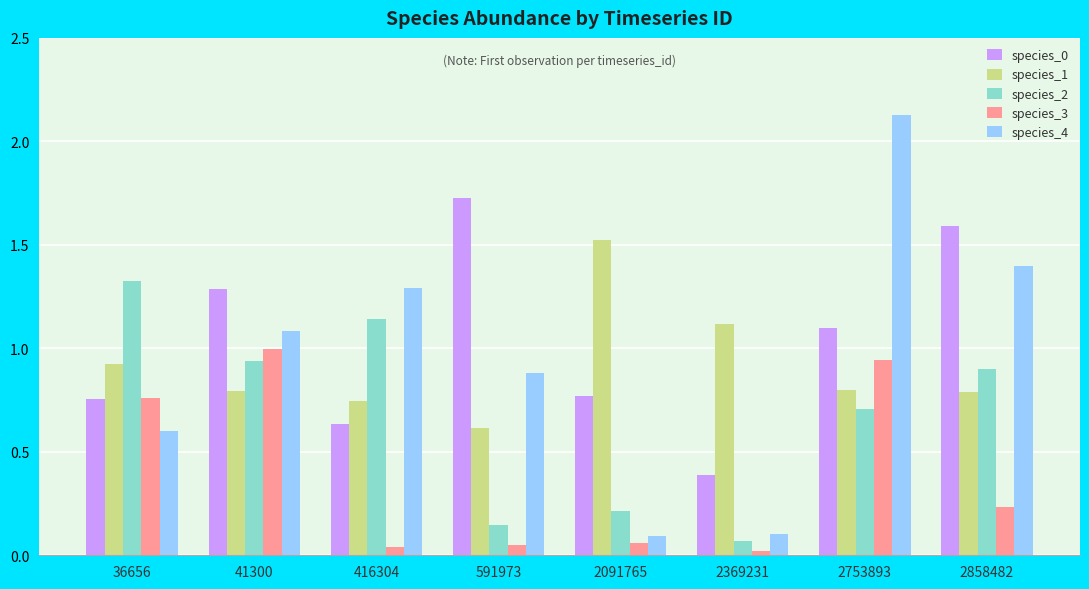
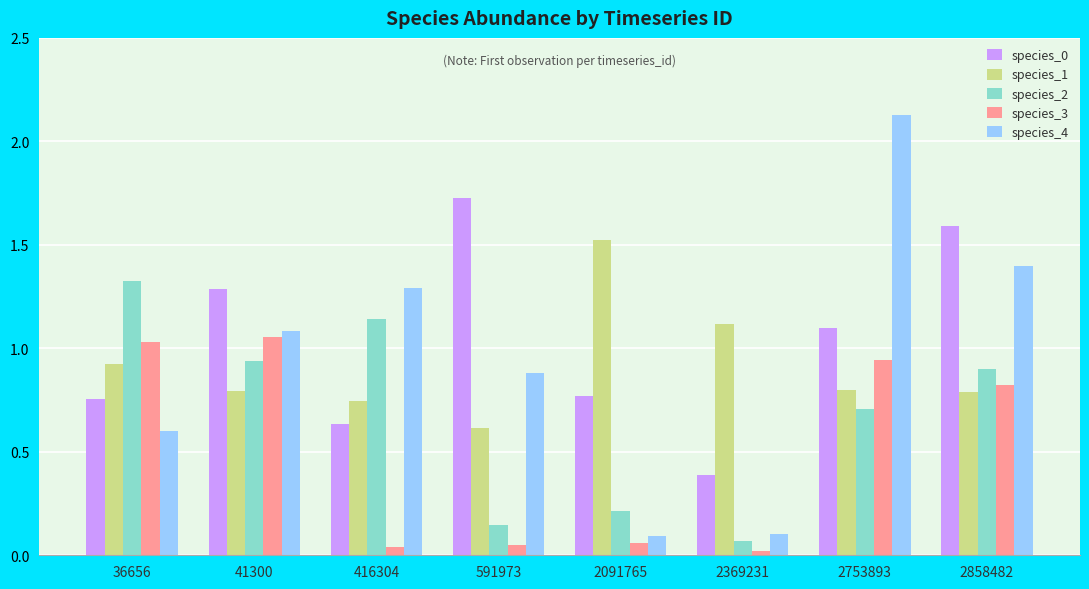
species_3, 36656: 0.76 -> 1.03
species_3, 41300: 1.00 -> 1.06
species_3, 2858482: 0.23 -> 0.82
